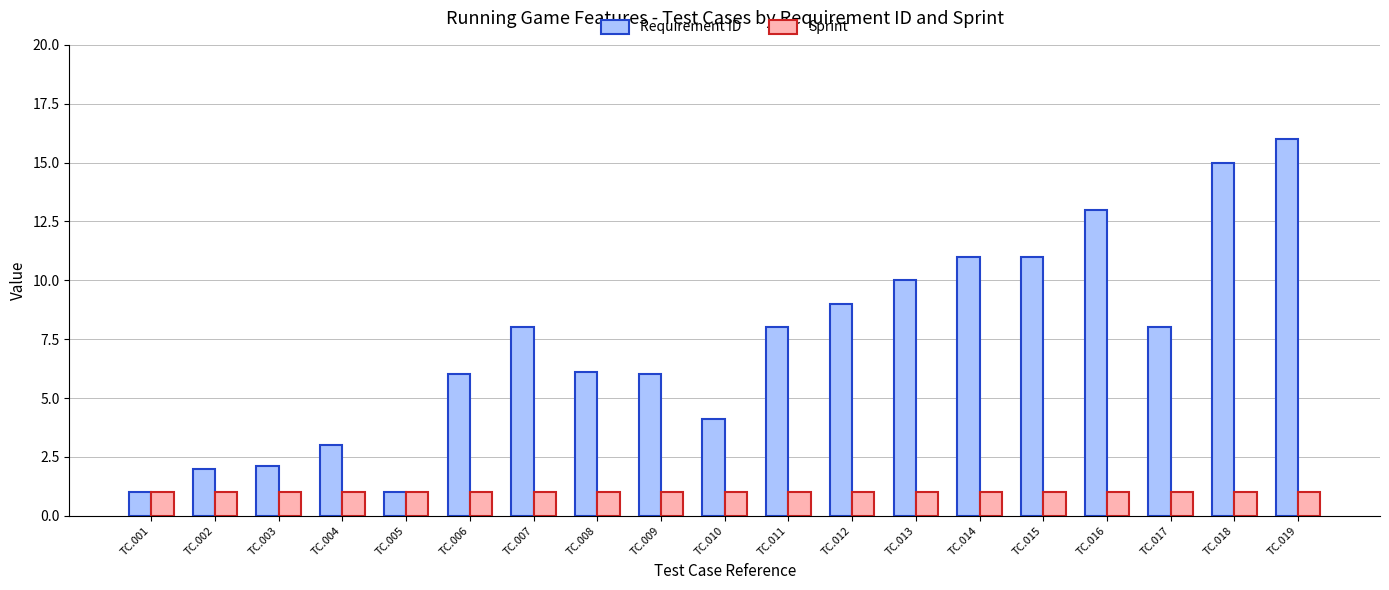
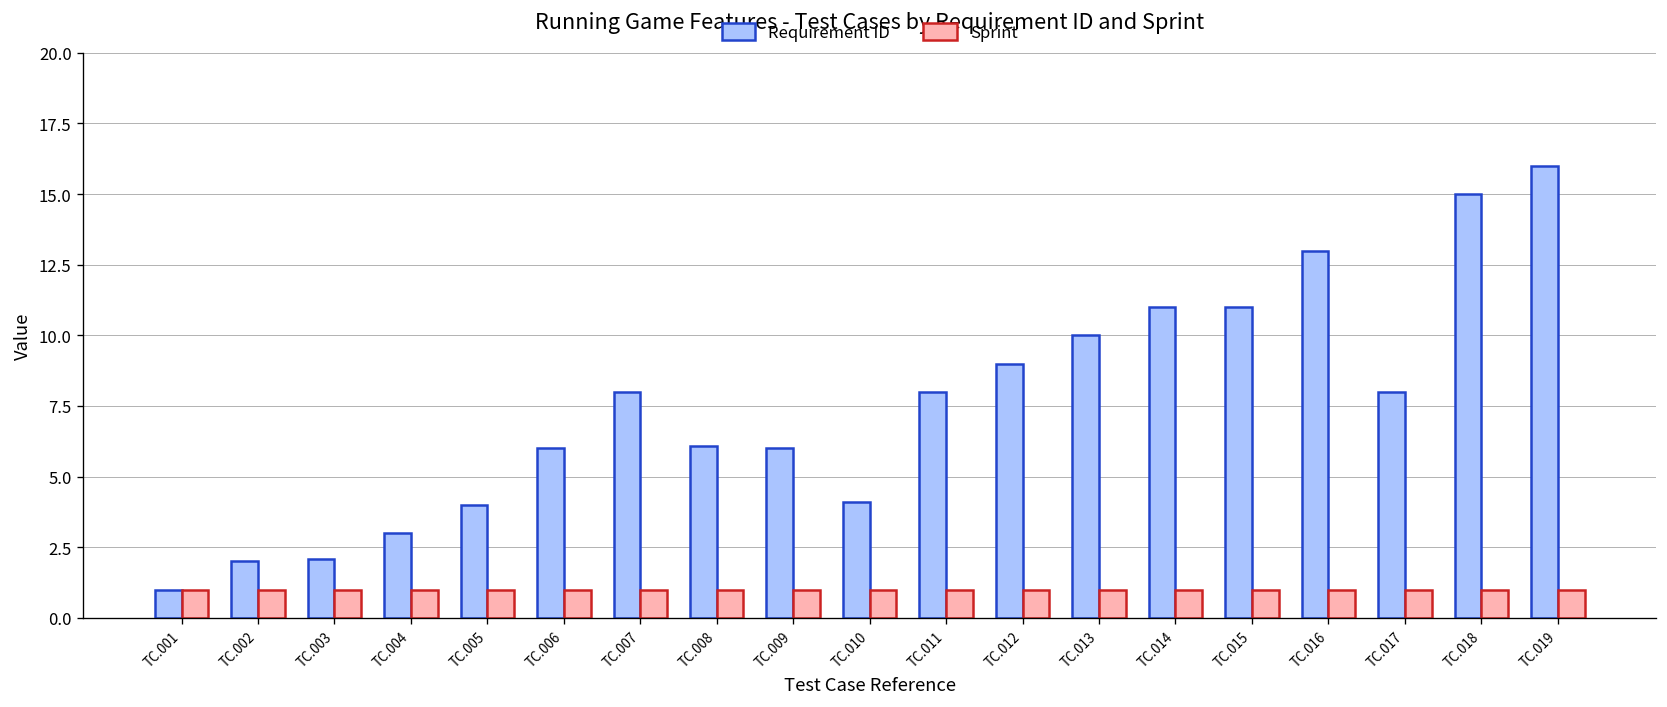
Requirement ID, TC.005: 1 -> 4
